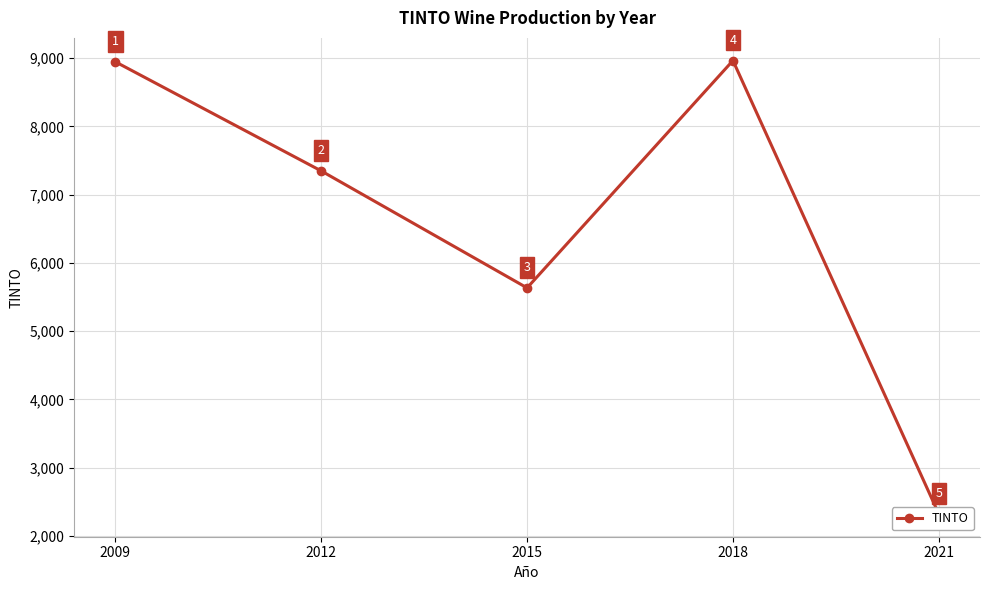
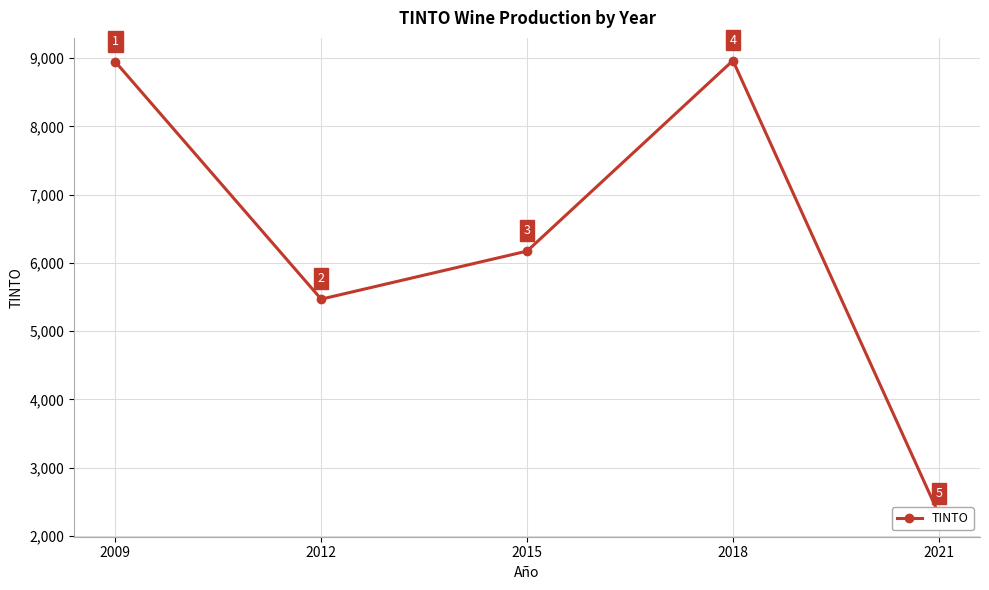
2012: 7,300 -> 5,500
2015: 5,600 -> 6,200
